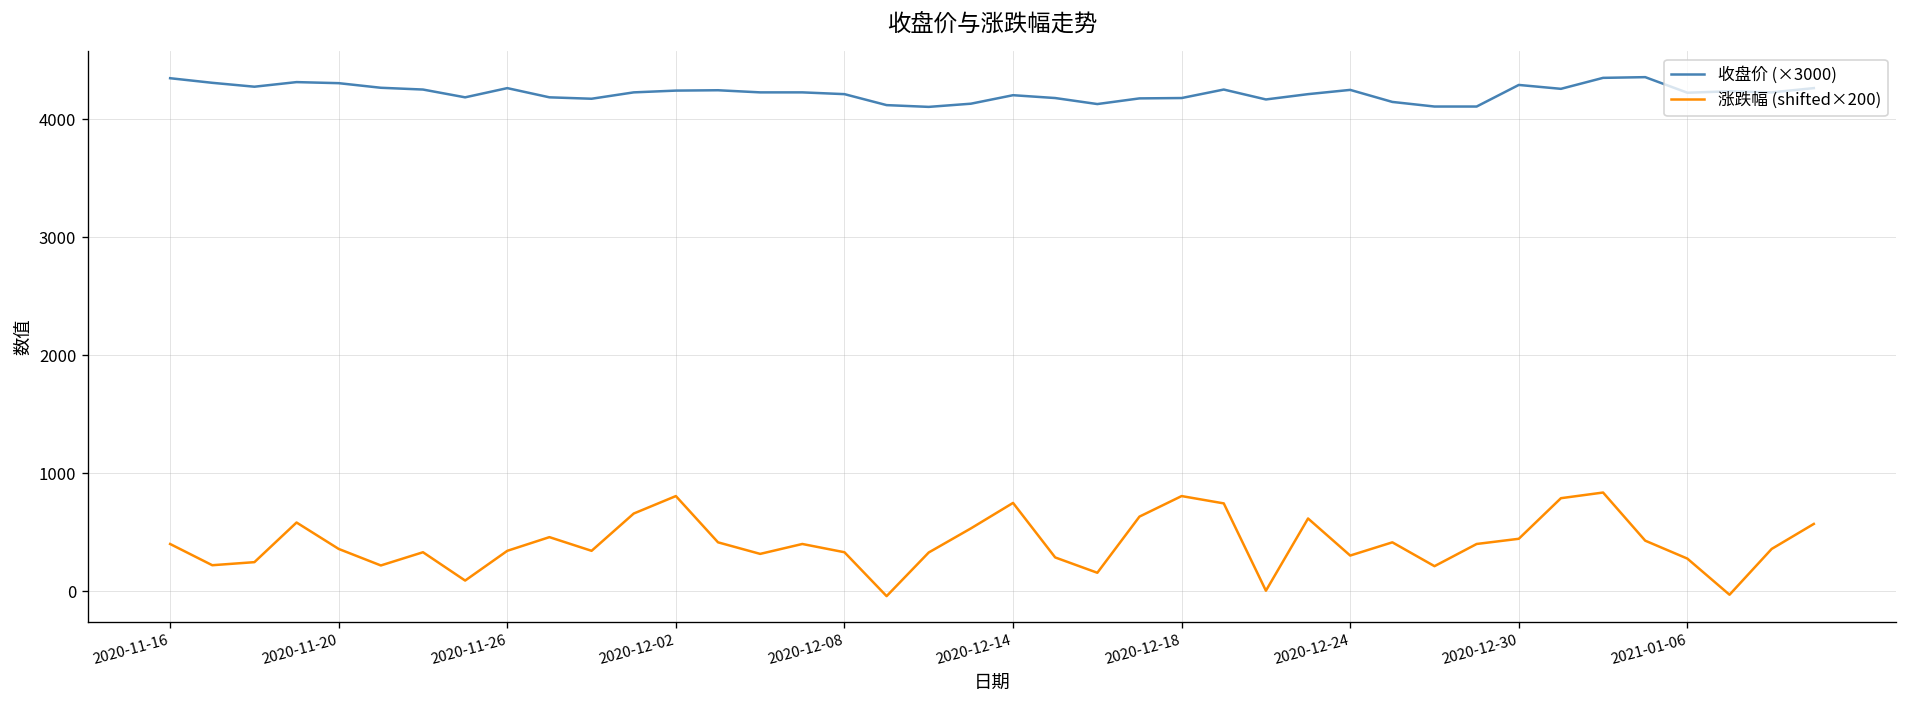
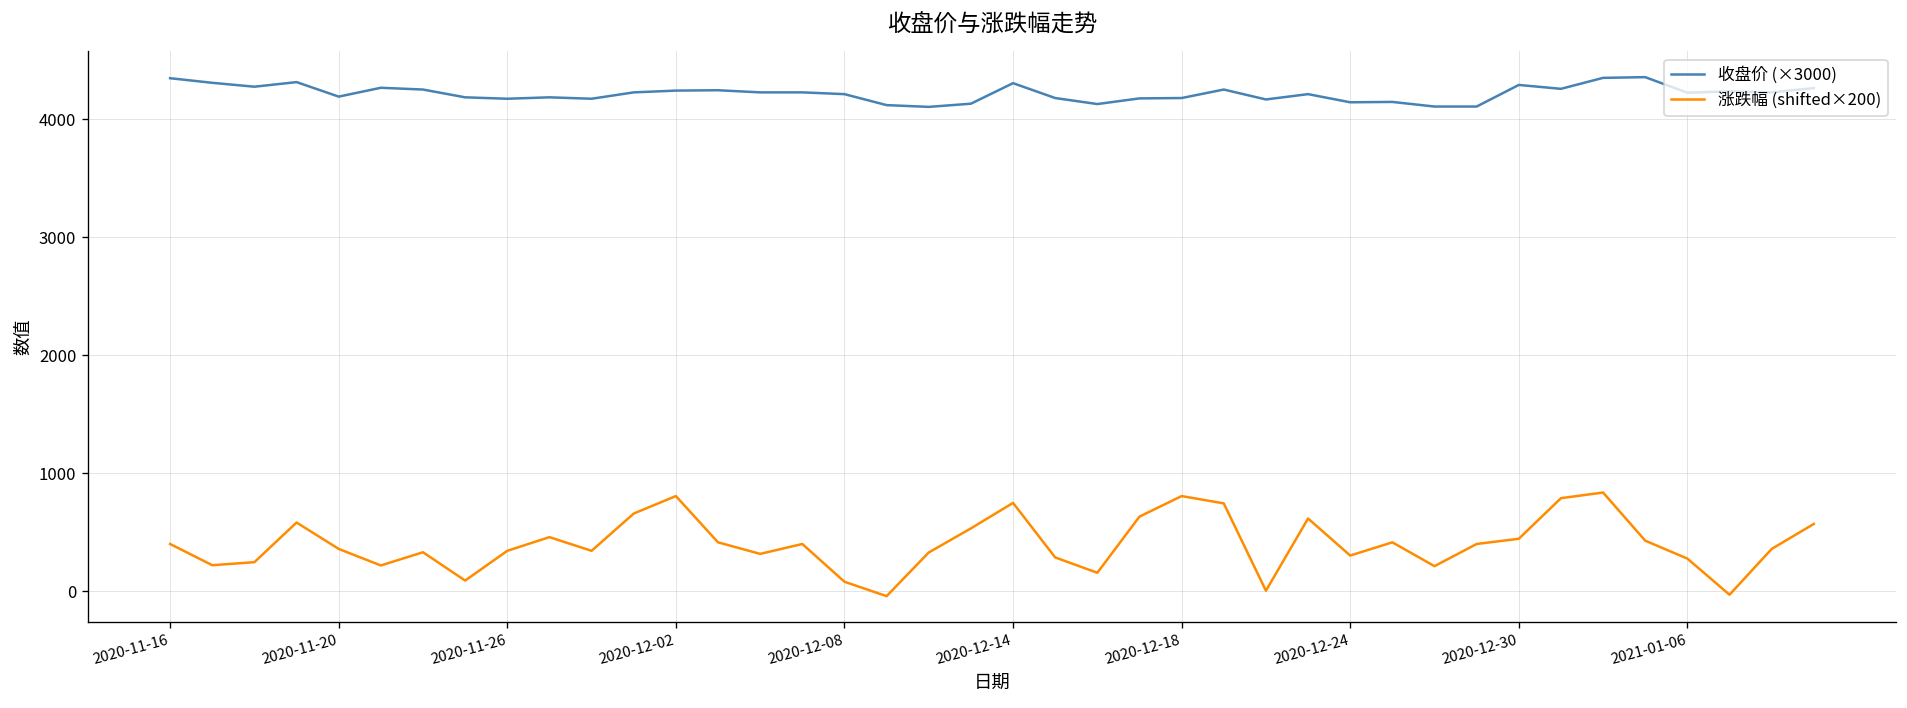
收盘价 (×3000), 2020-11-20: 4300 -> 4200
收盘价 (×3000), 2020-11-26: 4300 -> 4200
涨跌幅 (shifted×200), 2020-12-08: 300 -> 100
收盘价 (×3000), 2020-12-14: 4200 -> 4300
收盘价 (×3000), 2020-12-24: 4200 -> 4100
